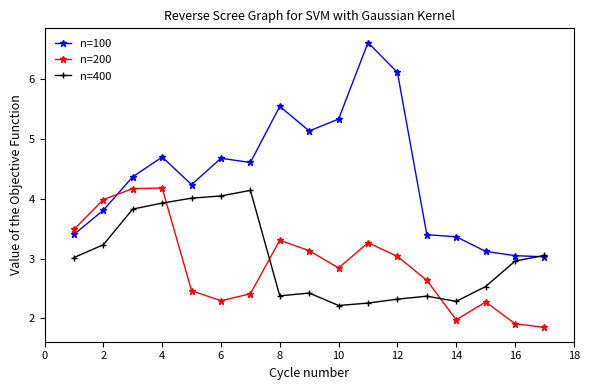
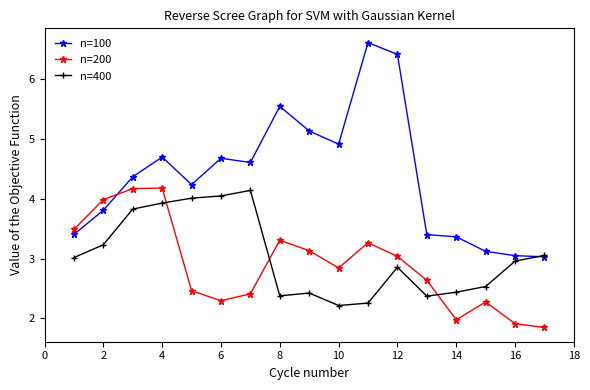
n=100, 10: 5.3 -> 4.9
n=100, 12: 6.1 -> 6.4
n=400, 12: 2.3 -> 2.9
n=400, 14: 2.3 -> 2.4
